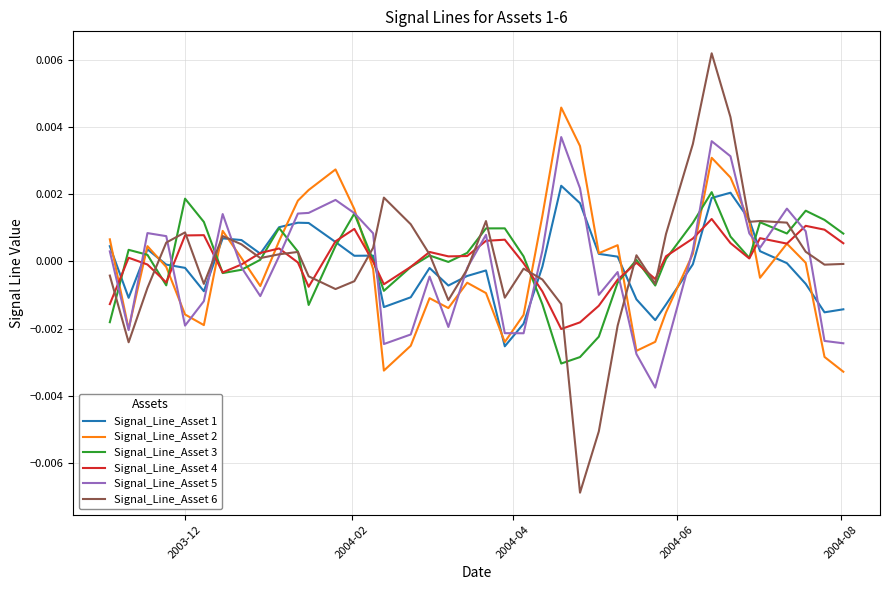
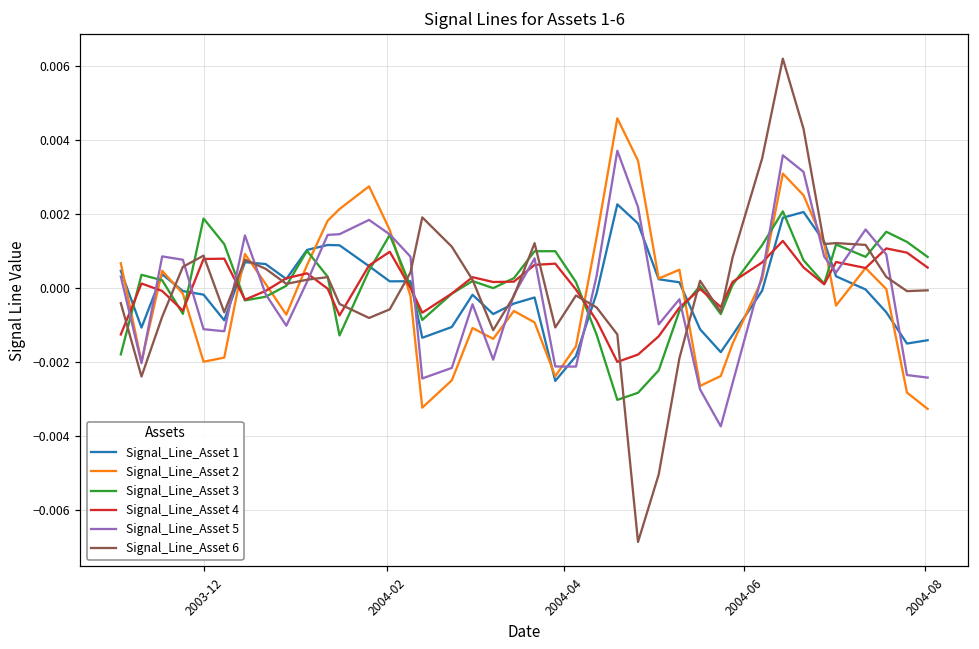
Signal_Line_Asset 2, 2003-12: -0.0016 -> -0.0020
Signal_Line_Asset 5, 2003-12: -0.0019 -> -0.0011
